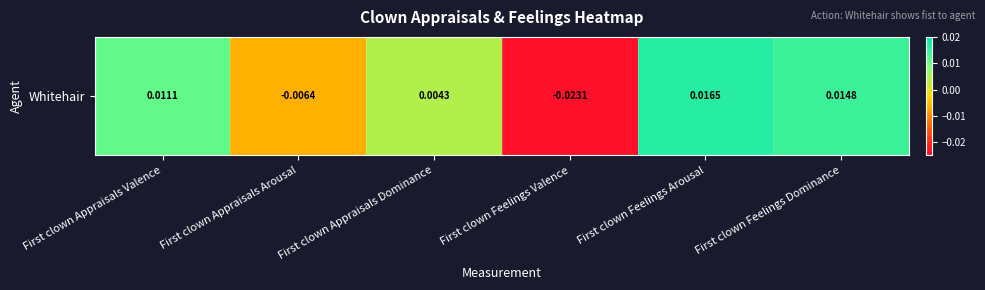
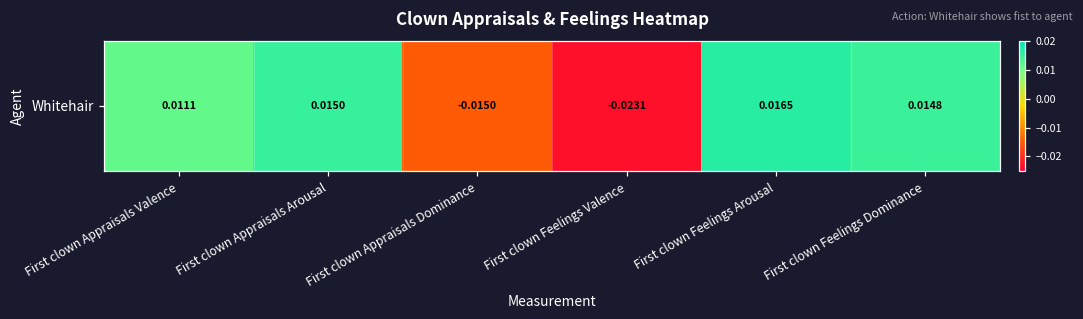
Whitehair, First clown Appraisals Arousal: -0.0064 -> 0.0150
Whitehair, First clown Appraisals Dominance: 0.0043 -> -0.0150
